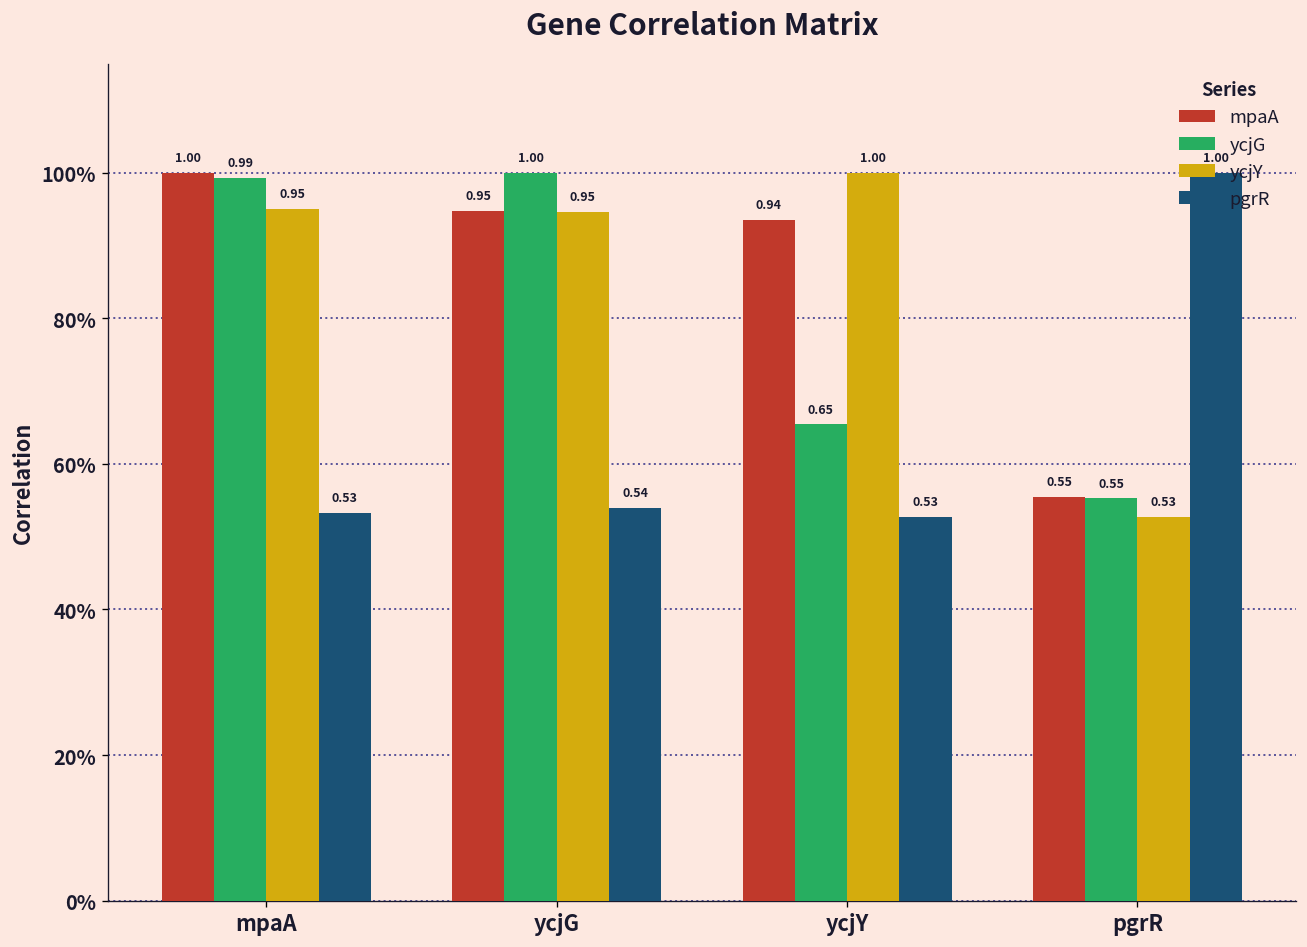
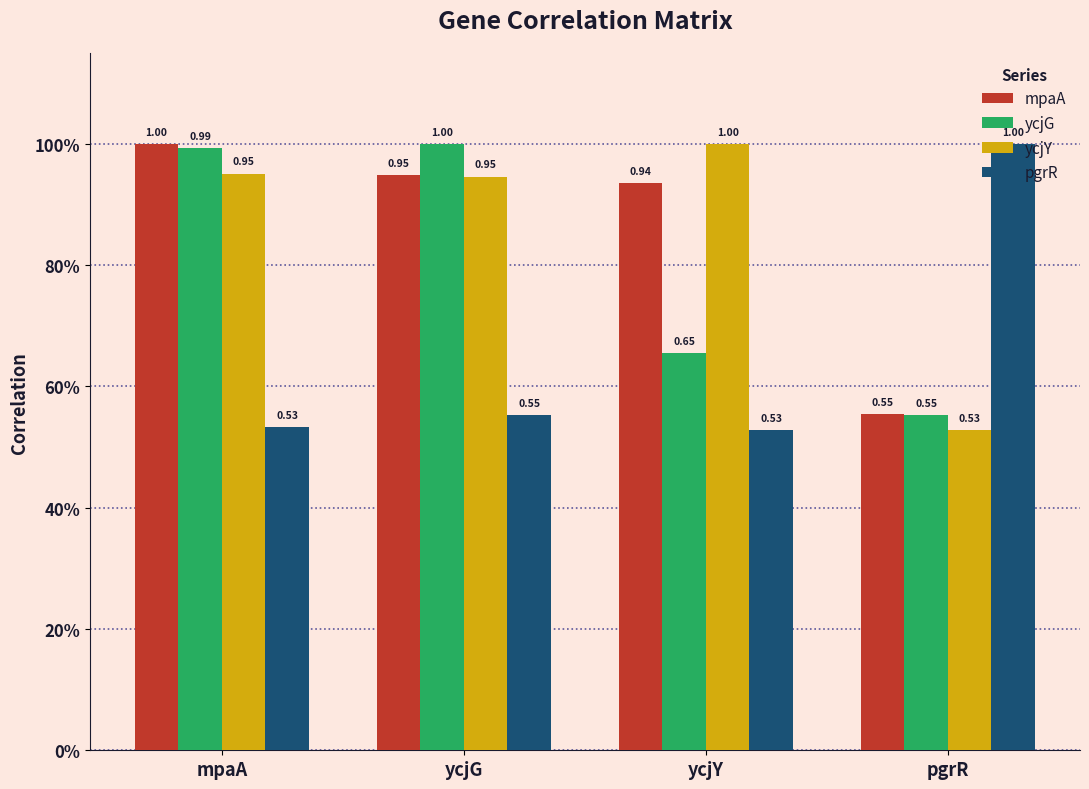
pgrR, ycjG: 0.54 -> 0.55
